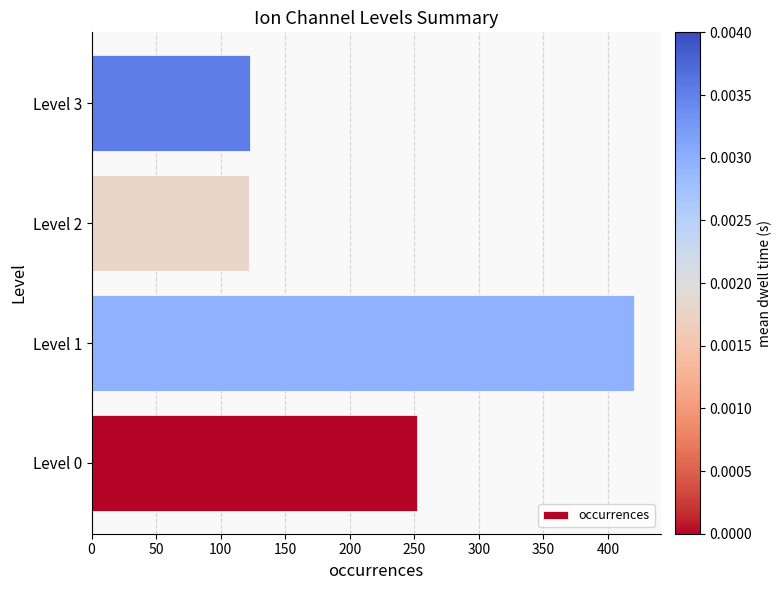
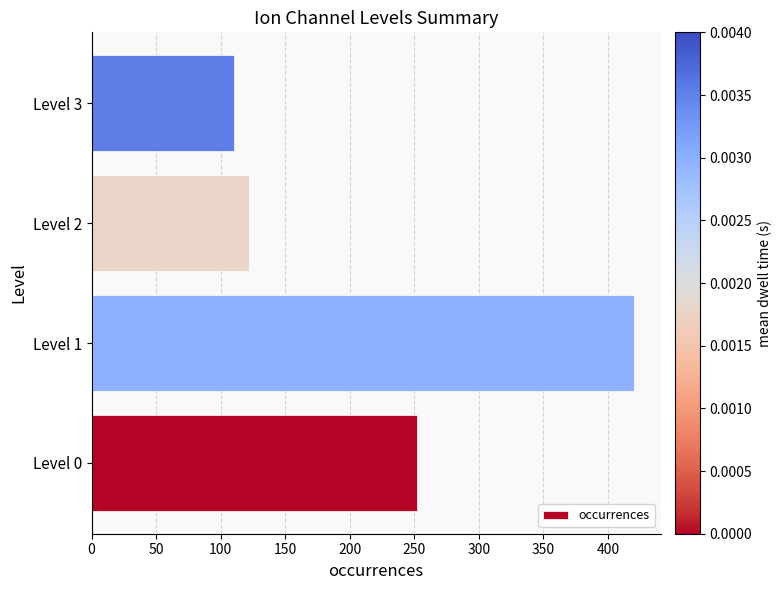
Level 3: 123 -> 110
